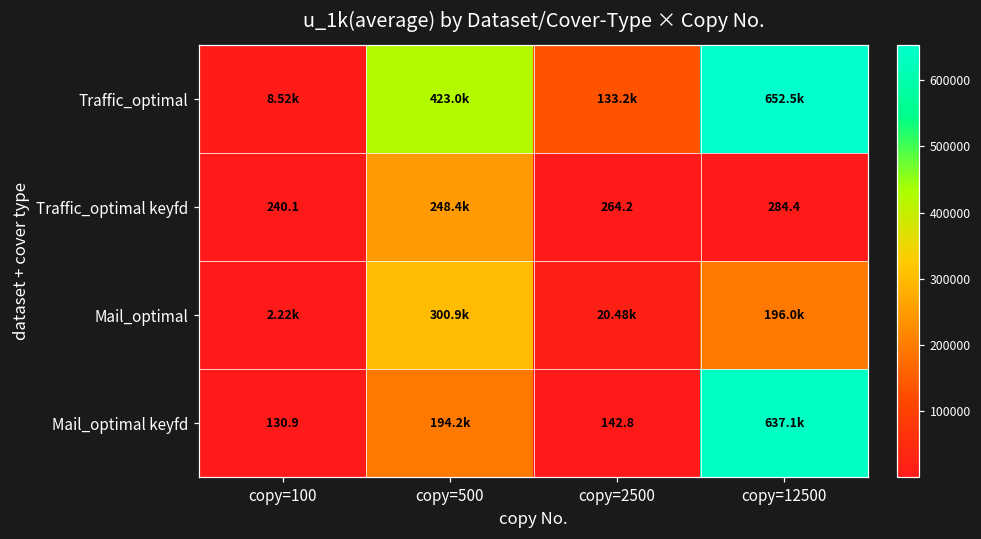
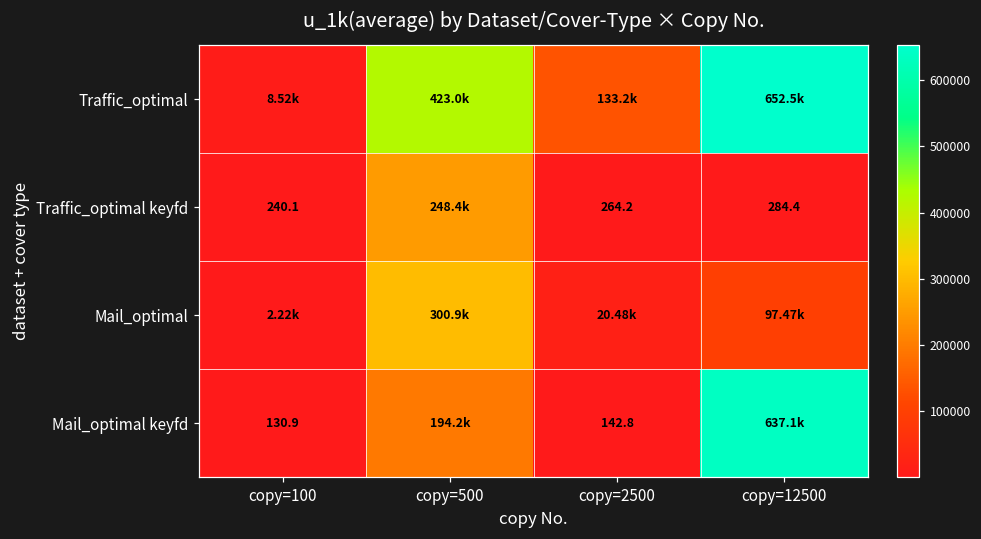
Mail_optimal, copy=12500: 196.0k -> 97.47k
